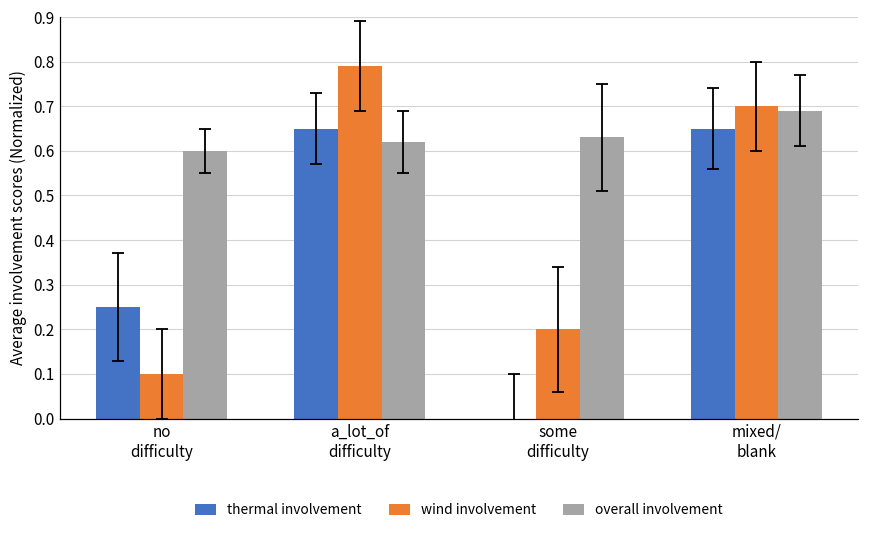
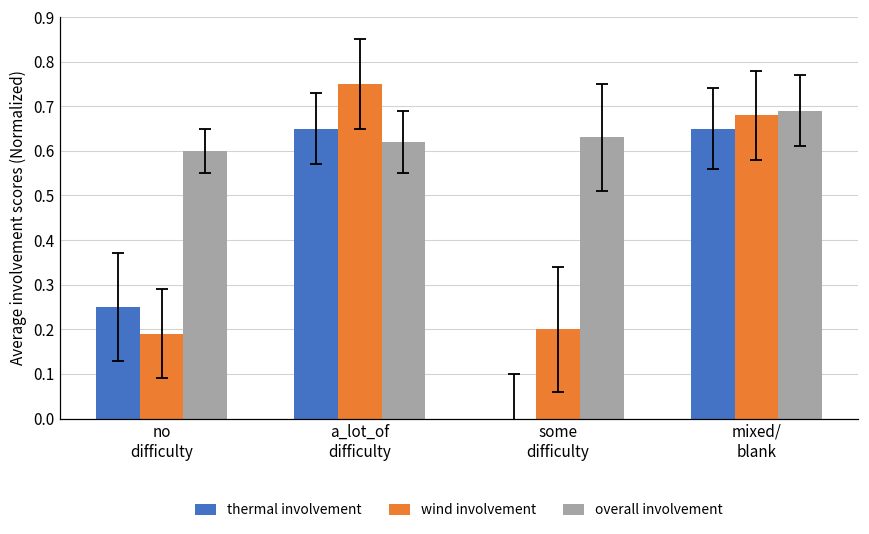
wind involvement, no difficulty: 0.10 -> 0.19
wind involvement, a_lot_of difficulty: 0.79 -> 0.75
wind involvement, mixed/ blank: 0.70 -> 0.68
